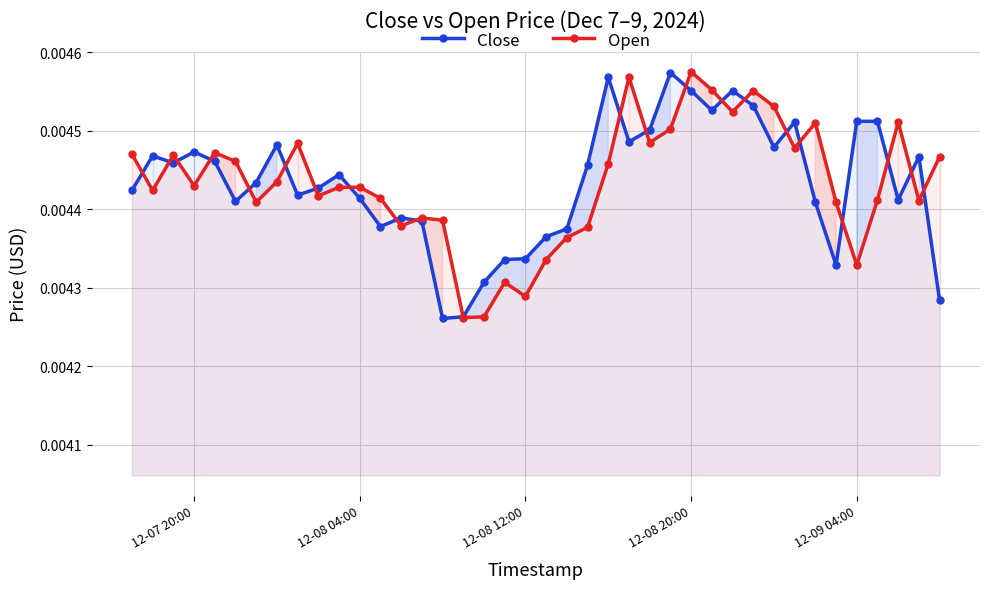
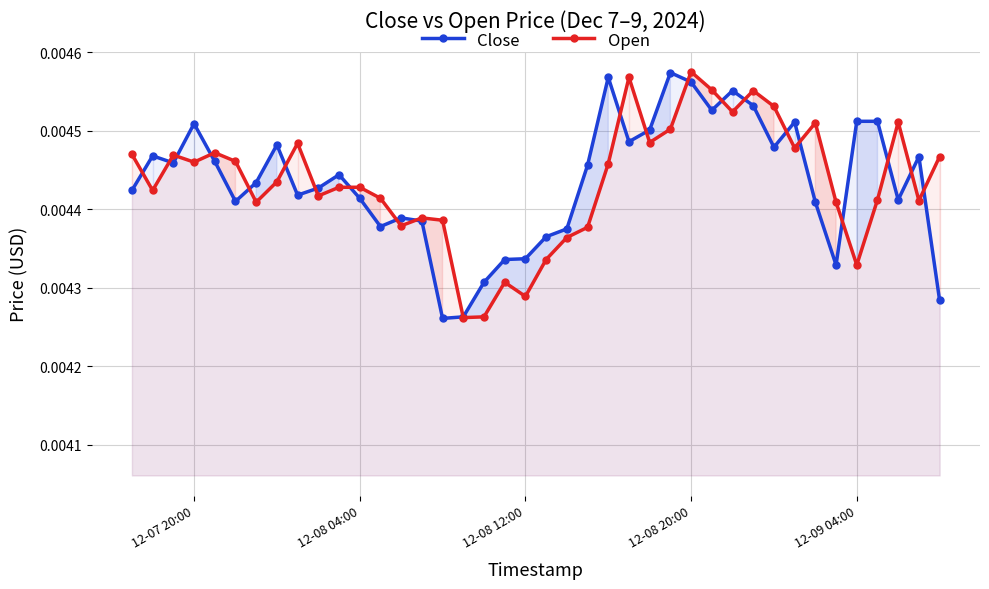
Close, 12-07 20:00: 0.00447 -> 0.00451
Open, 12-07 20:00: 0.00443 -> 0.00446
Close, 12-08 20:00: 0.00455 -> 0.00456
